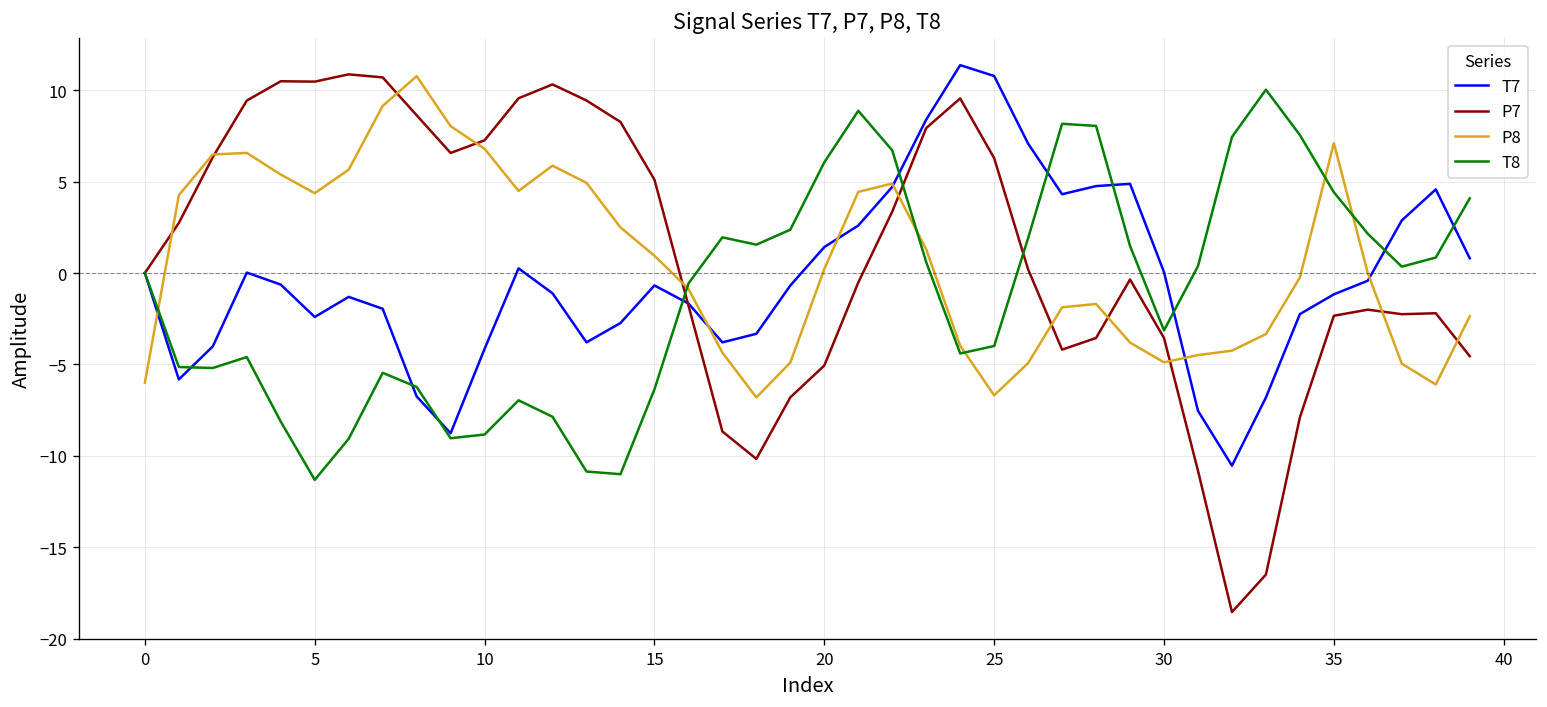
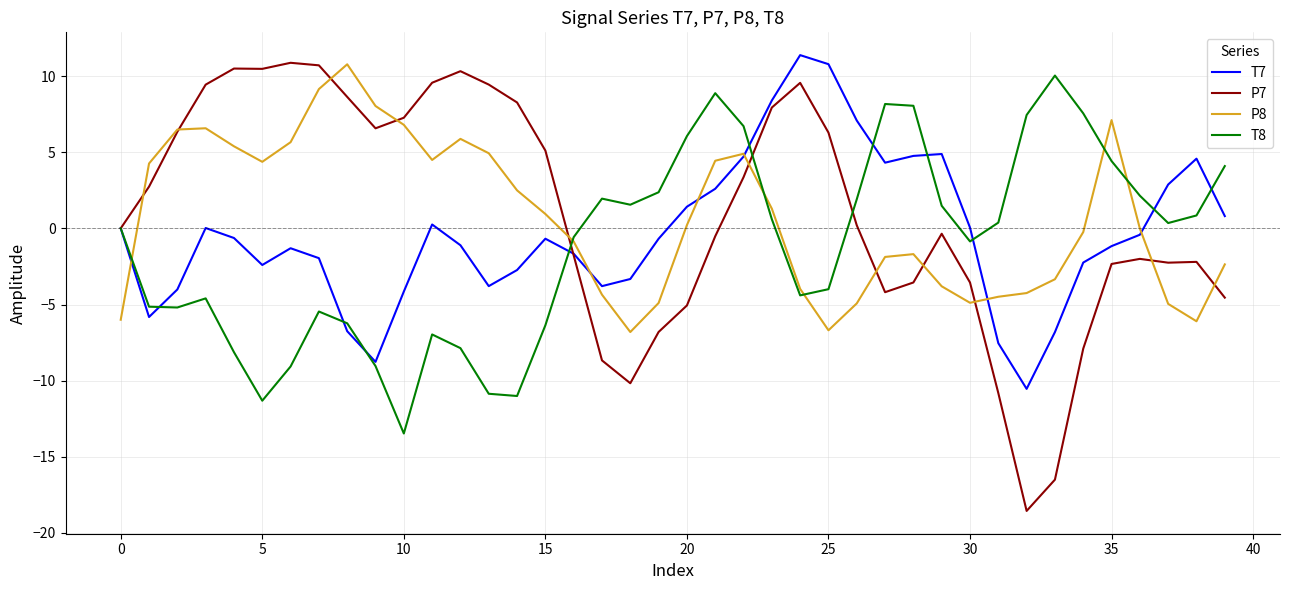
T8, 10: -8.8 -> -13.5
T8, 30: -3.1 -> -0.9
